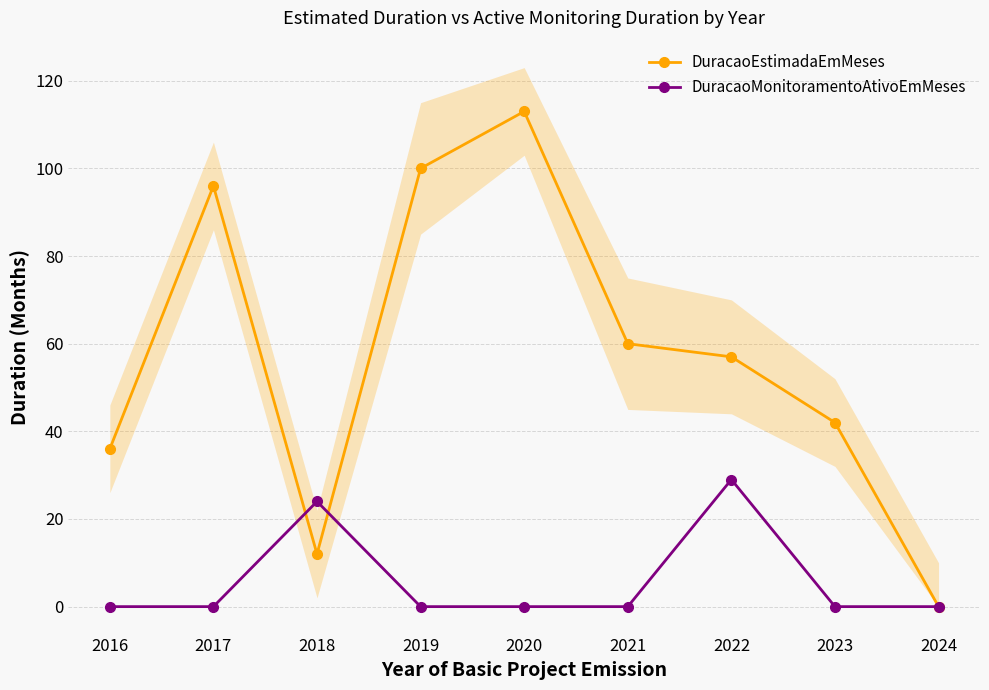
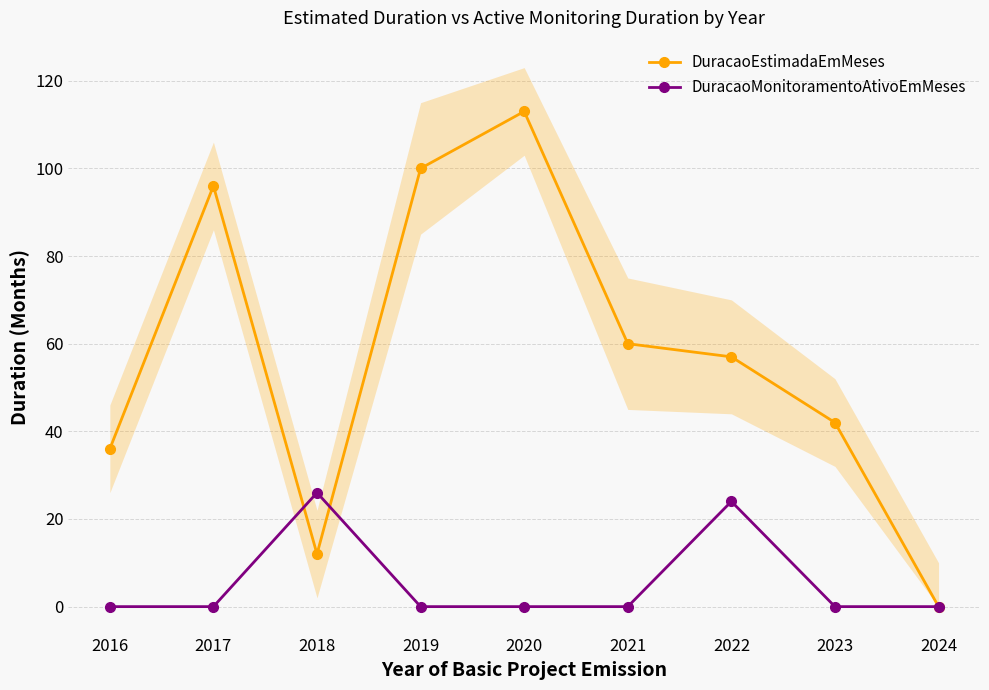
DuracaoMonitoramentoAtivoEmMeses, 2018: 24 -> 26
DuracaoMonitoramentoAtivoEmMeses, 2022: 29 -> 24
